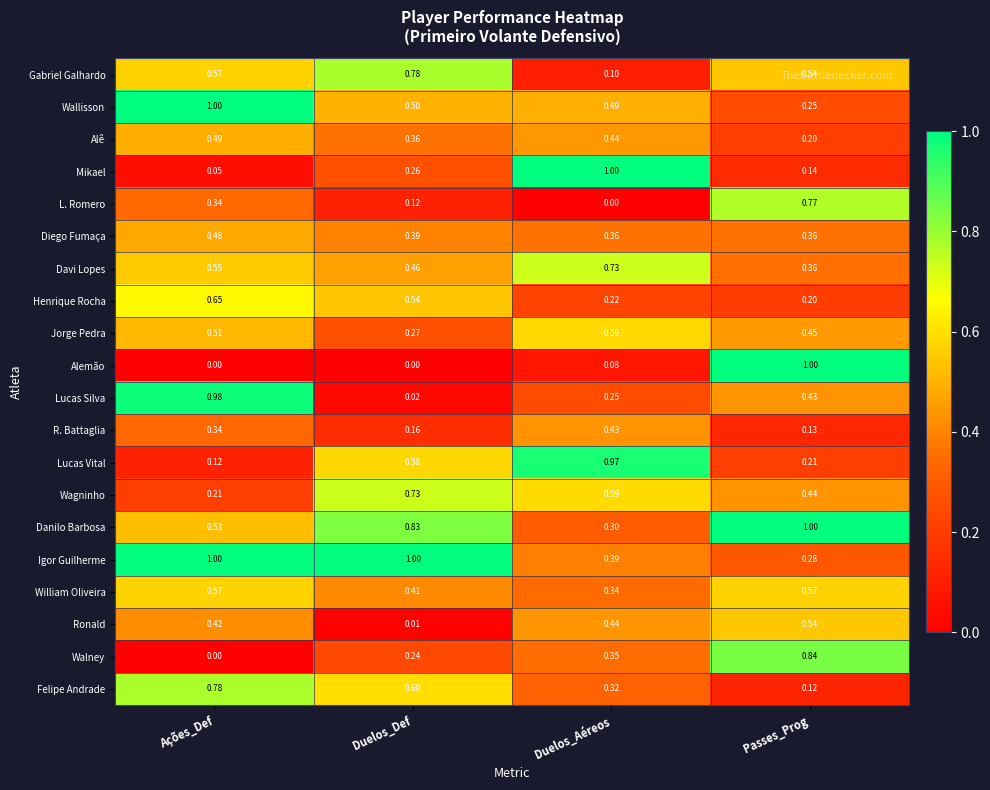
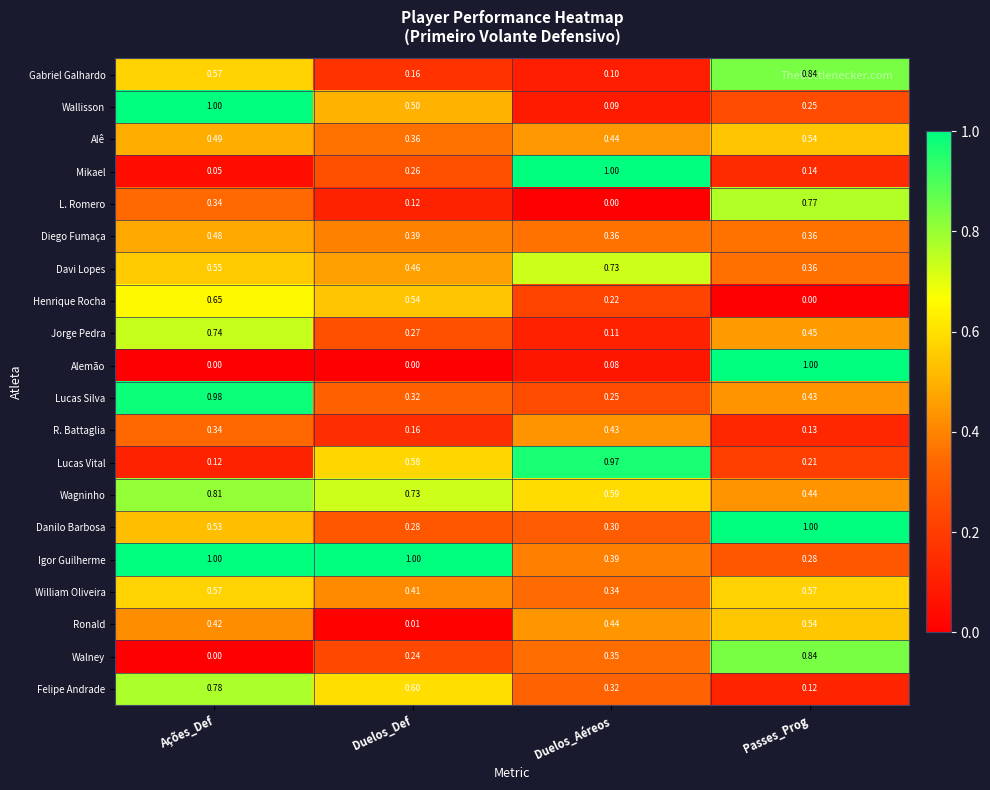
Gabriel Galhardo, Duelos_Def: 0.78 -> 0.16
Gabriel Galhardo, Passes_Prog: 0.54 -> 0.84
Wallisson, Duelos_Aéreos: 0.49 -> 0.09
Alê, Passes_Prog: 0.20 -> 0.54
Henrique Rocha, Passes_Prog: 0.20 -> 0.00
Jorge Pedra, Ações_Def: 0.51 -> 0.74
Jorge Pedra, Duelos_Aéreos: 0.59 -> 0.11
Lucas Silva, Duelos_Def: 0.02 -> 0.32
Wagninho, Ações_Def: 0.21 -> 0.81
Danilo Barbosa, Duelos_Def: 0.83 -> 0.28
